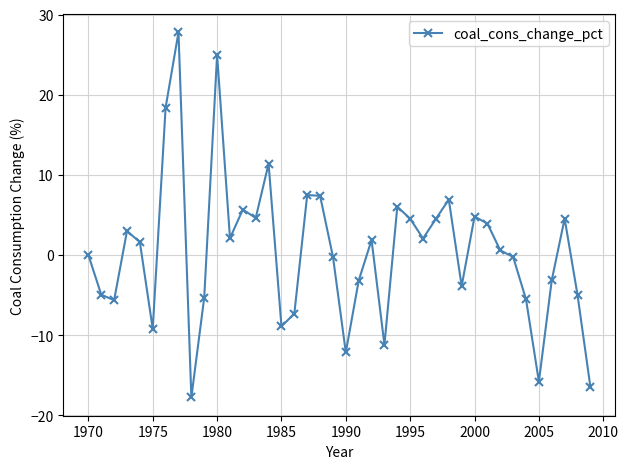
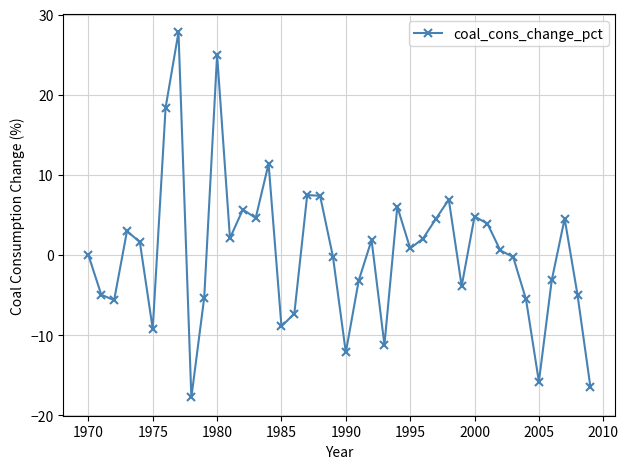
1995: 5 -> 1
